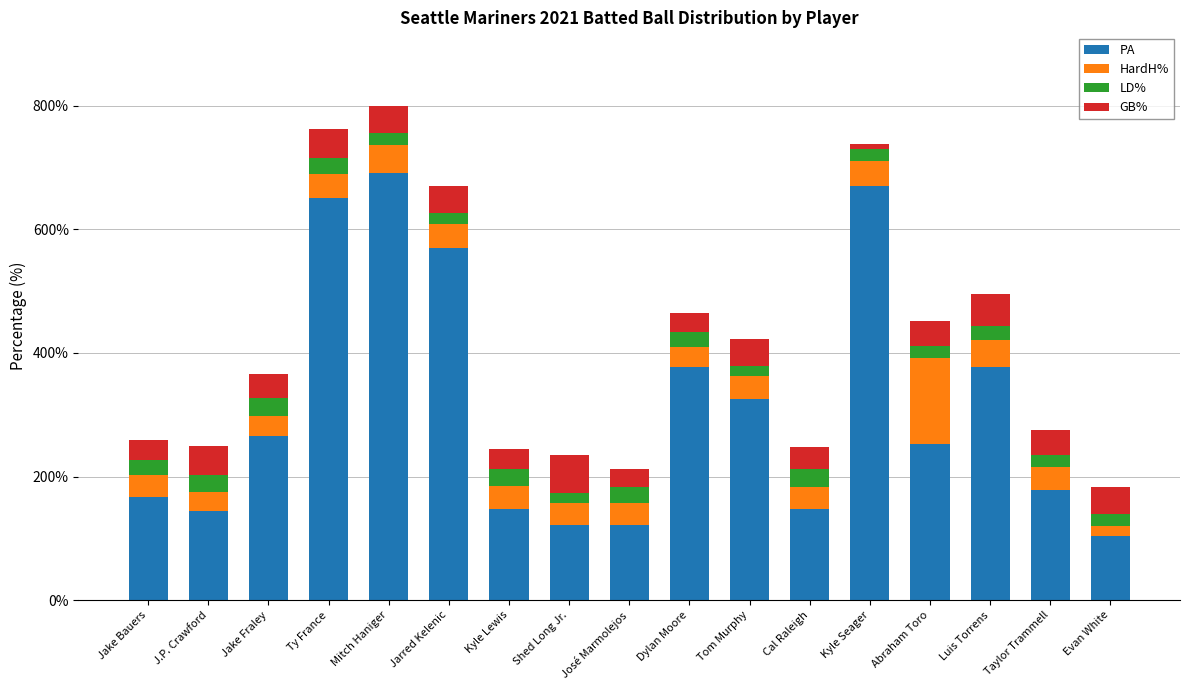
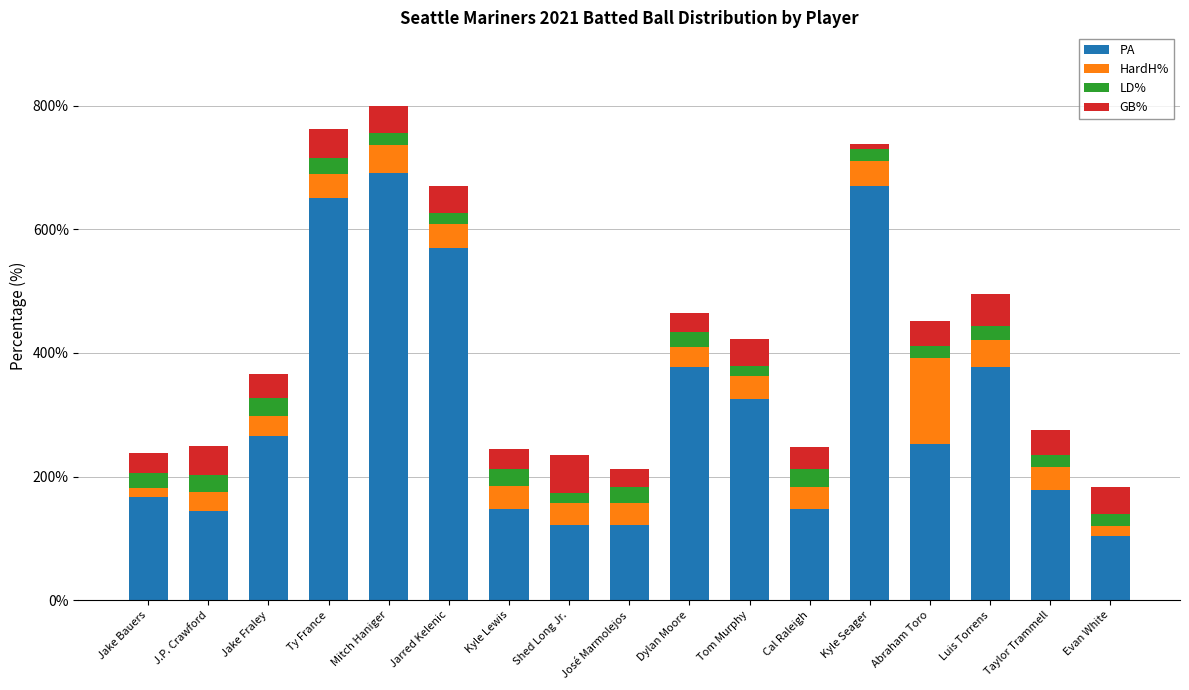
HardH%, Jake Bauers: 40% -> 10%
